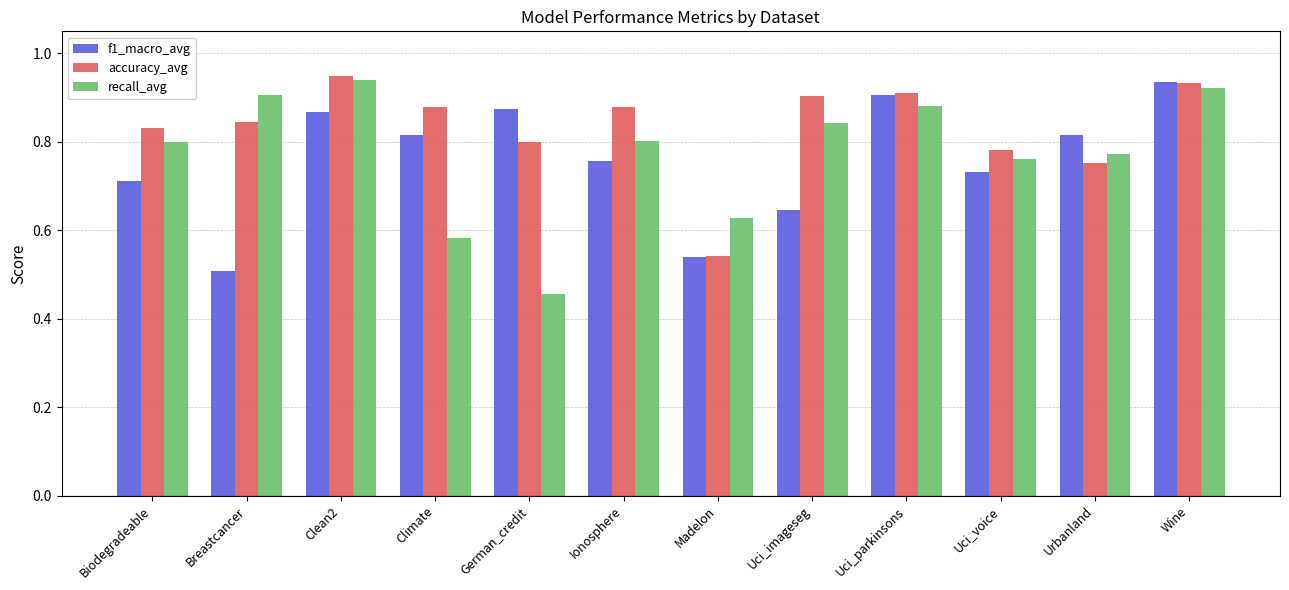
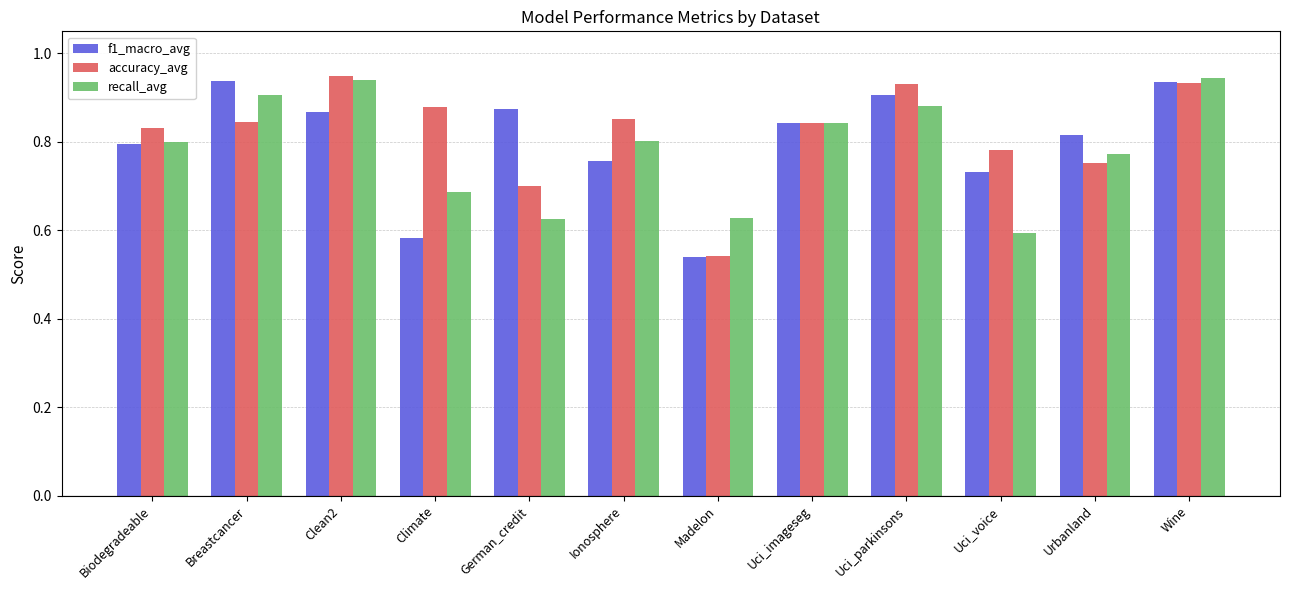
f1_macro_avg, Biodegradeable: 0.71 -> 0.79
f1_macro_avg, Breastcancer: 0.51 -> 0.94
f1_macro_avg, Climate: 0.82 -> 0.58
recall_avg, Climate: 0.58 -> 0.69
accuracy_avg, German_credit: 0.8 -> 0.7
recall_avg, German_credit: 0.46 -> 0.63
accuracy_avg, Ionosphere: 0.88 -> 0.85
f1_macro_avg, Uci_imageseg: 0.65 -> 0.84
accuracy_avg, Uci_imageseg: 0.90 -> 0.84
accuracy_avg, Uci_parkinsons: 0.91 -> 0.93
recall_avg, Uci_voice: 0.76 -> 0.59
recall_avg, Wine: 0.92 -> 0.94
